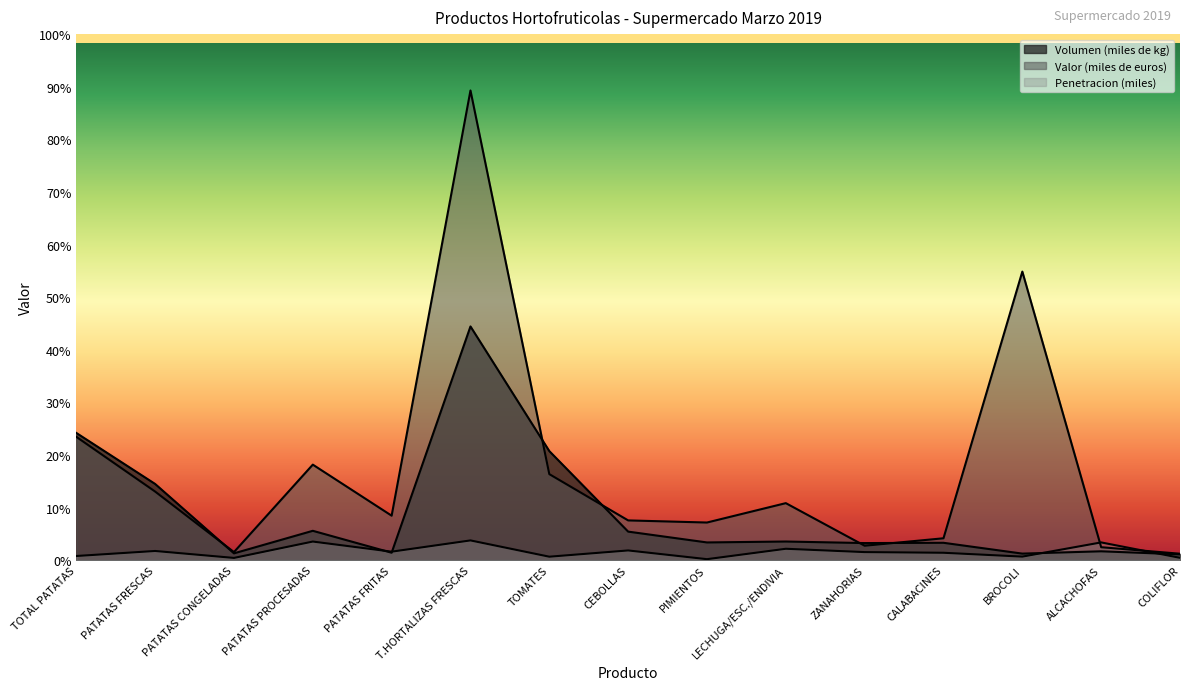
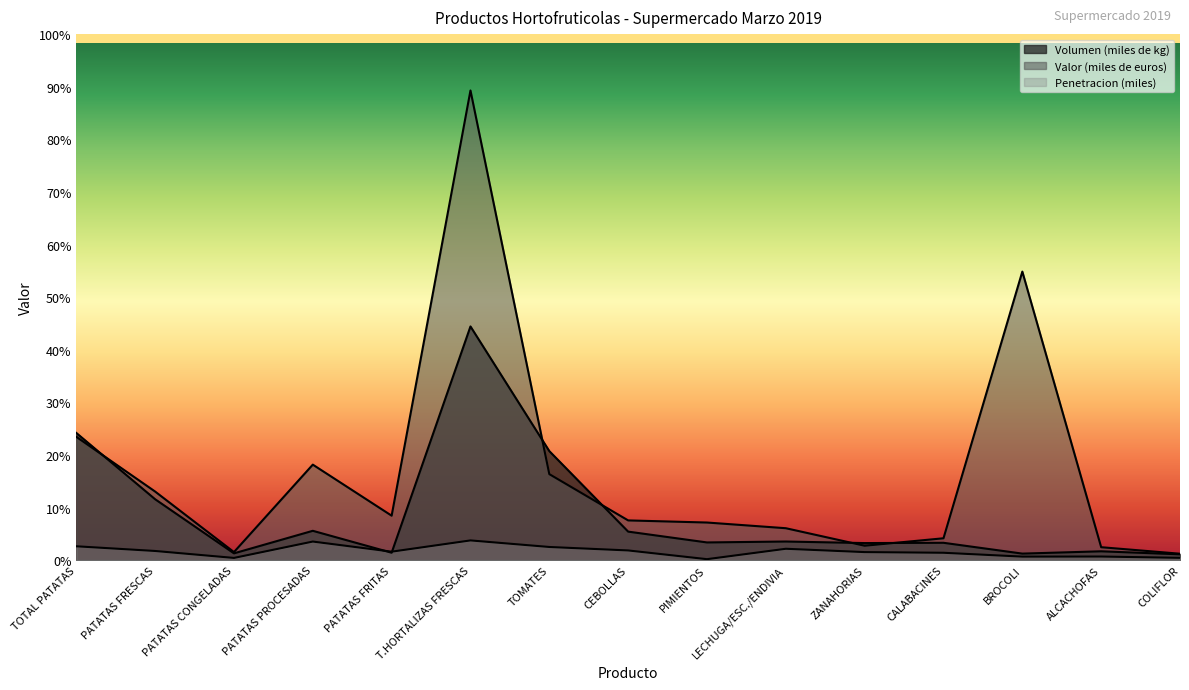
Penetracion (miles), TOTAL PATATAS: 1% -> 3%
Volumen (miles de kg), PATATAS FRESCAS: 14% -> 12%
Penetracion (miles), TOMATES: 1% -> 2%
Valor (miles de euros), LECHUGA/ESC./ENDIVIA: 11% -> 6%
Penetracion (miles), ALCACHOFAS: 3% -> 1%
